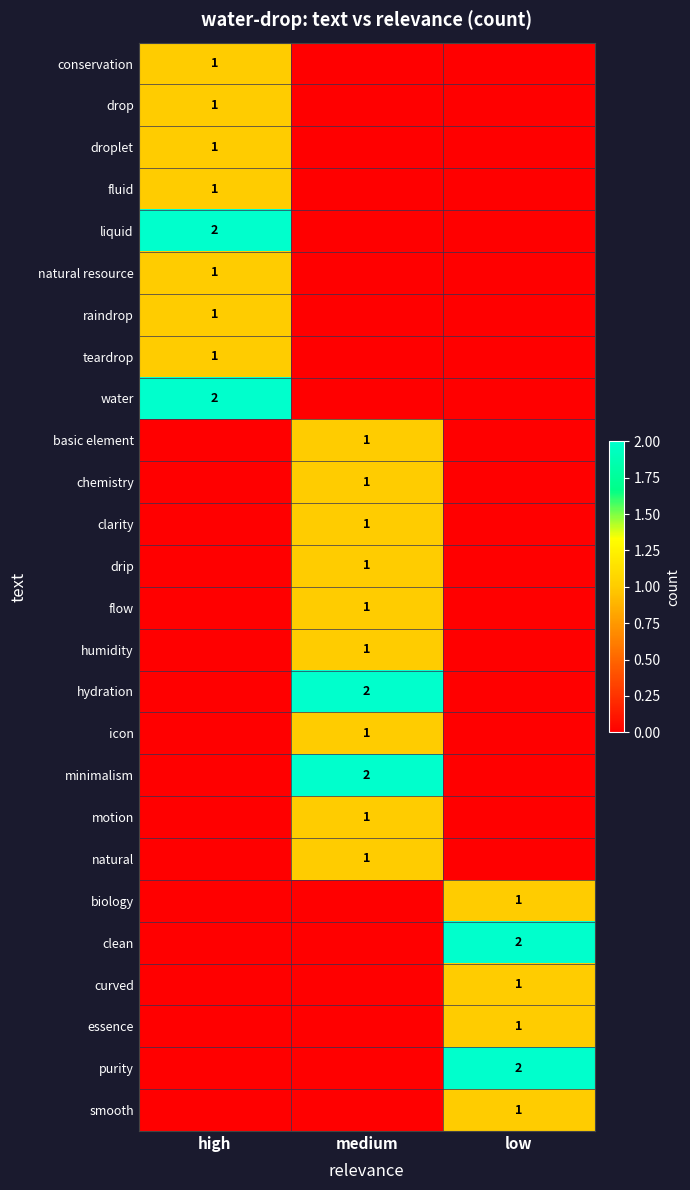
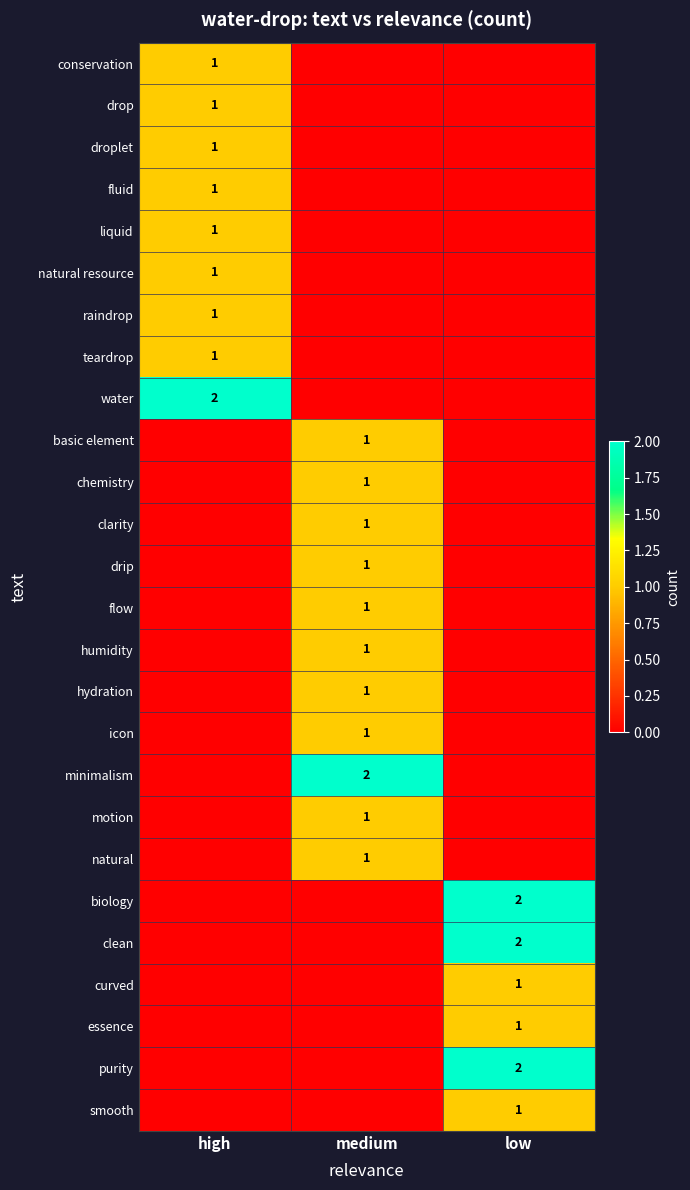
liquid, high: 2 -> 1
hydration, medium: 2 -> 1
biology, low: 1 -> 2
